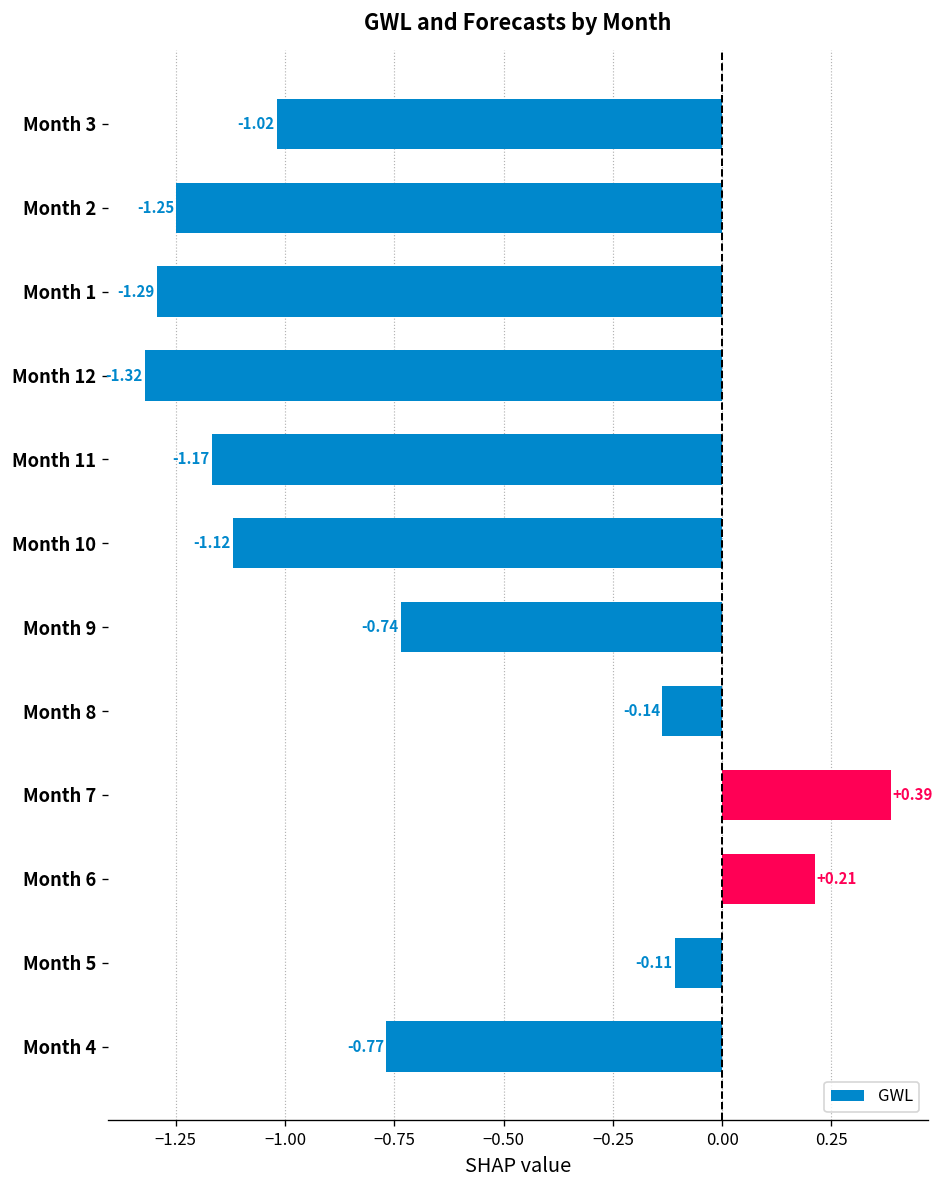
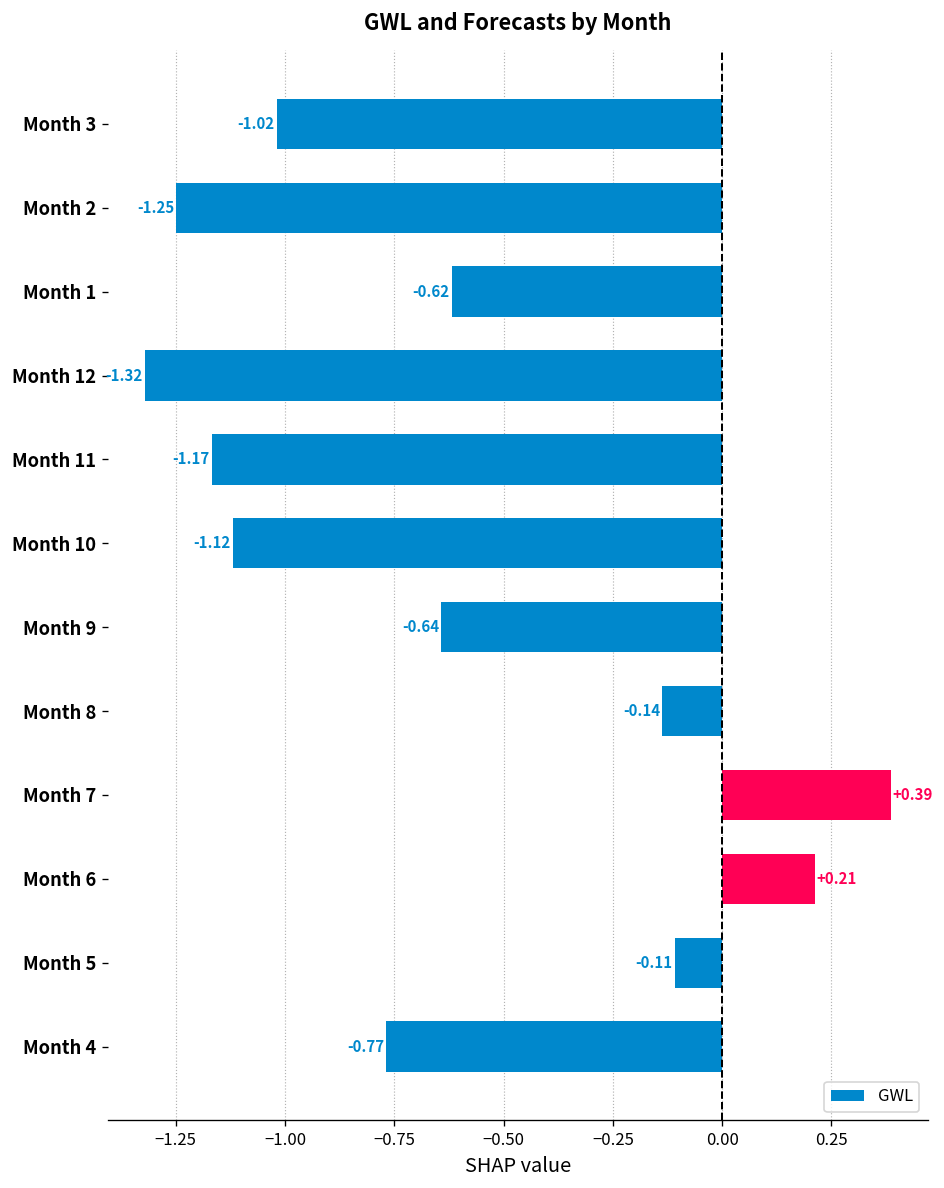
Month 1: -1.29 -> -0.62
Month 9: -0.74 -> -0.64
